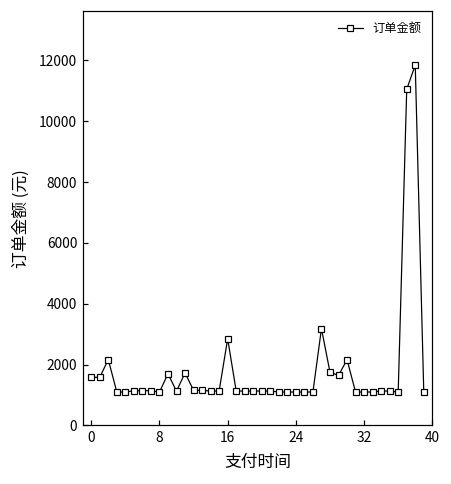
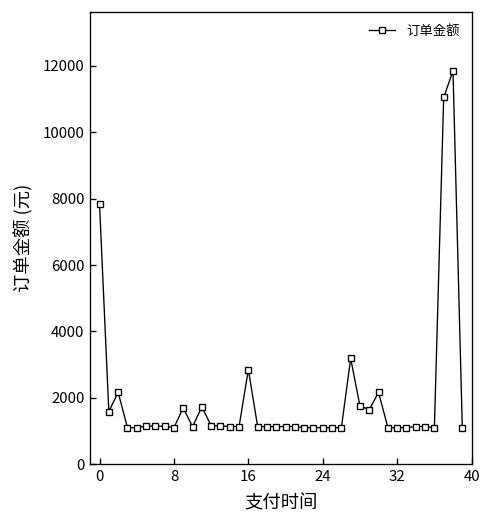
0: 1600 -> 7800
